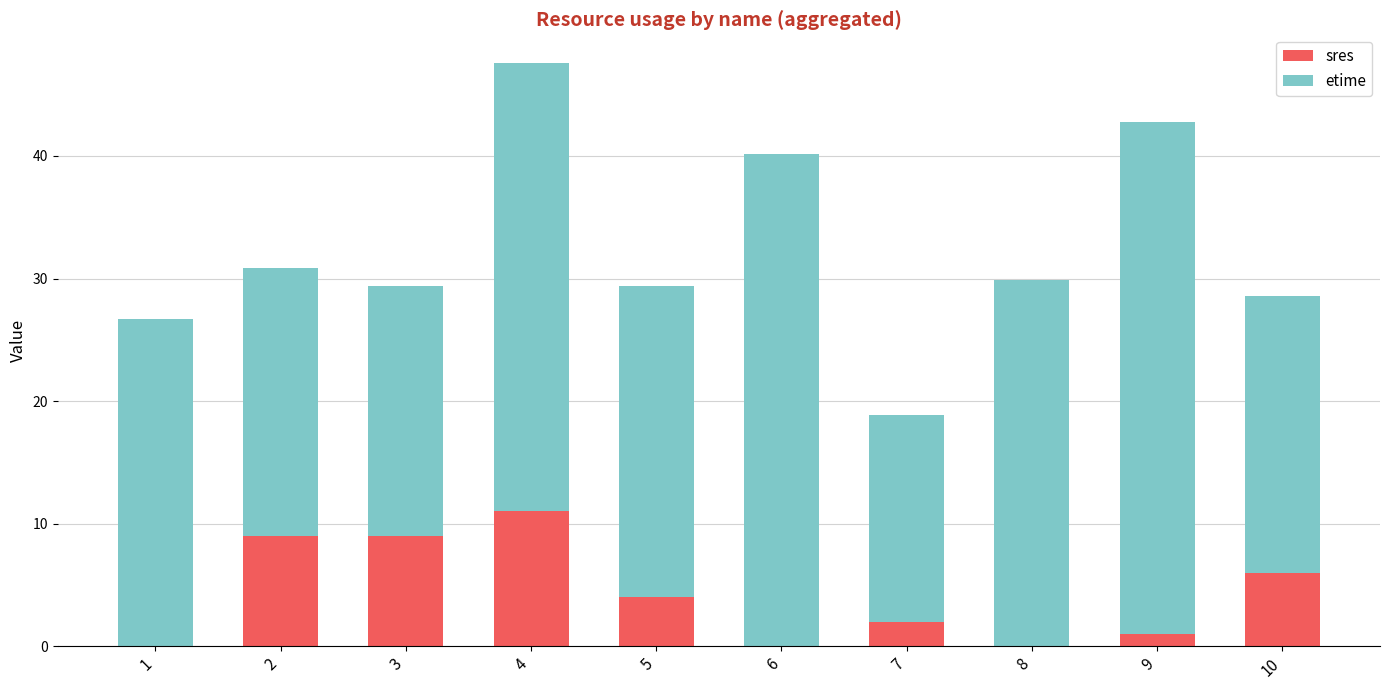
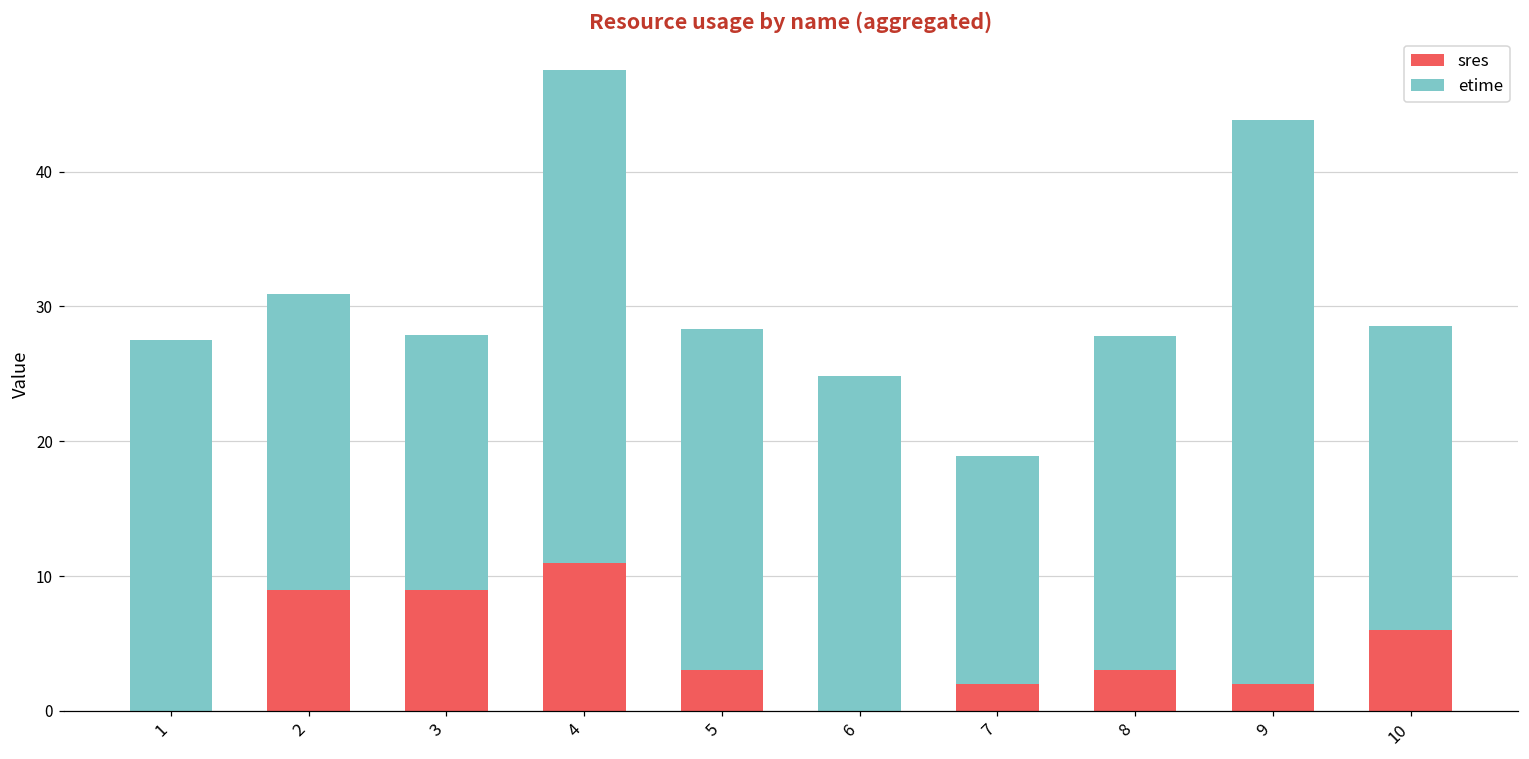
etime, 1: 26.7 -> 27.5
etime, 3: 20.4 -> 18.9
sres, 5: 4 -> 3
etime, 6: 40.2 -> 24.8
sres, 8: 0 -> 3
etime, 8: 29.9 -> 24.8
sres, 9: 1 -> 2
